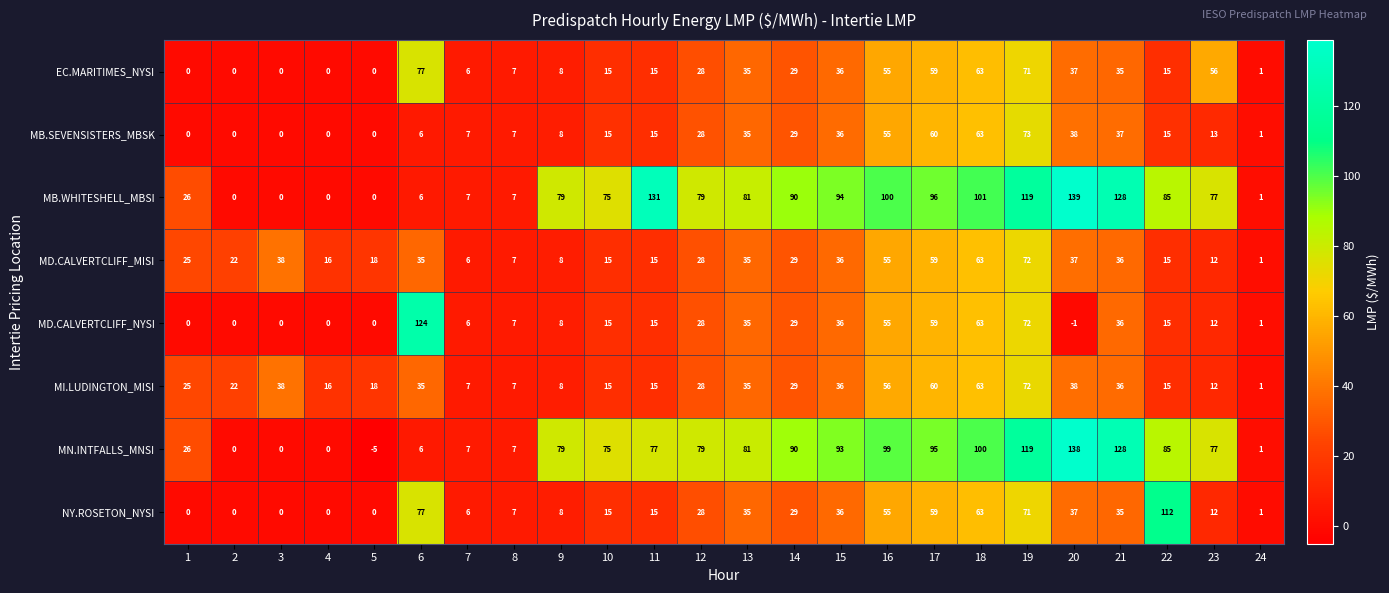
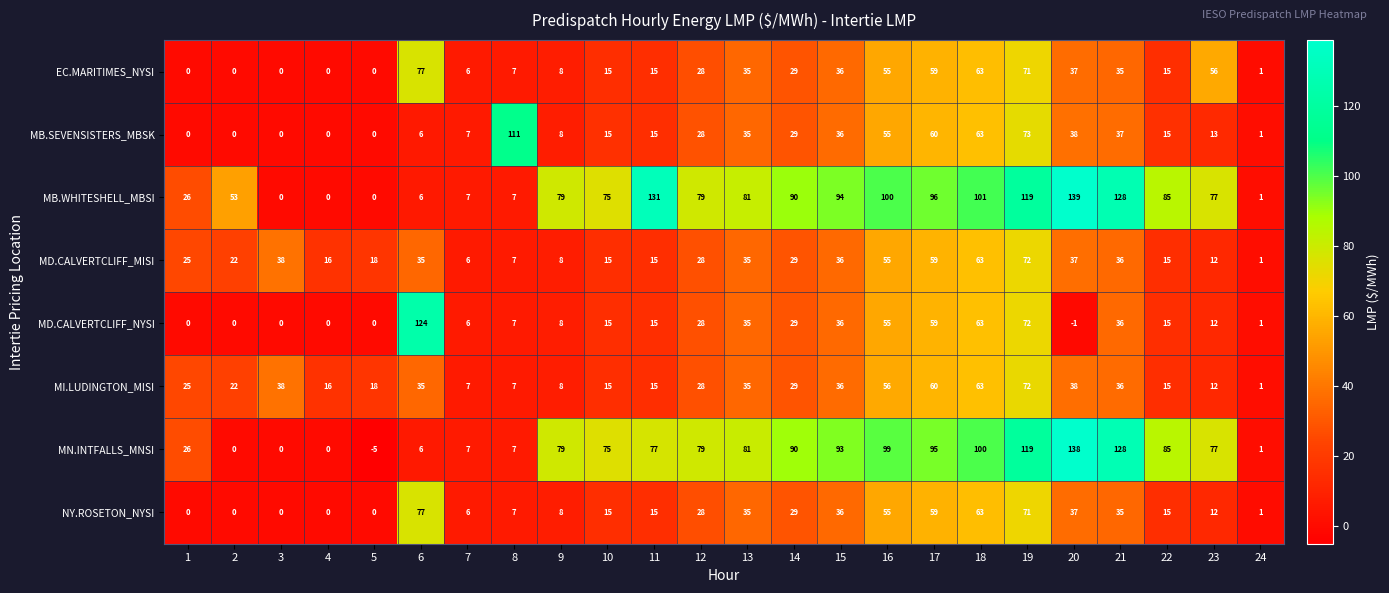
MB.SEVENSISTERS_MBSK, 8: 7 -> 111
MB.WHITESHELL_MBSI, 2: 0 -> 53
NY.ROSETON_NYSI, 22: 112 -> 15
